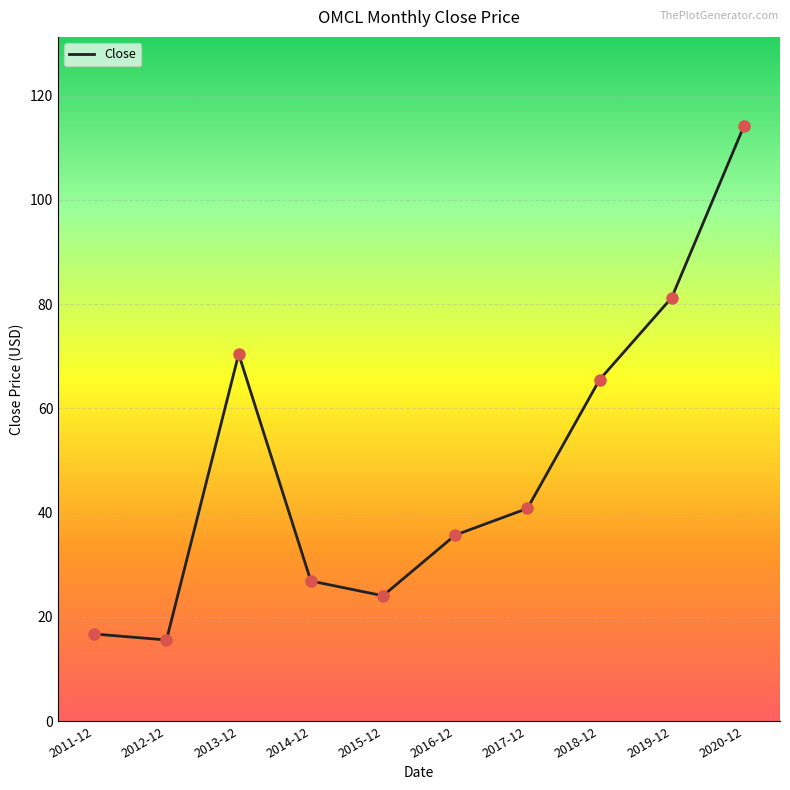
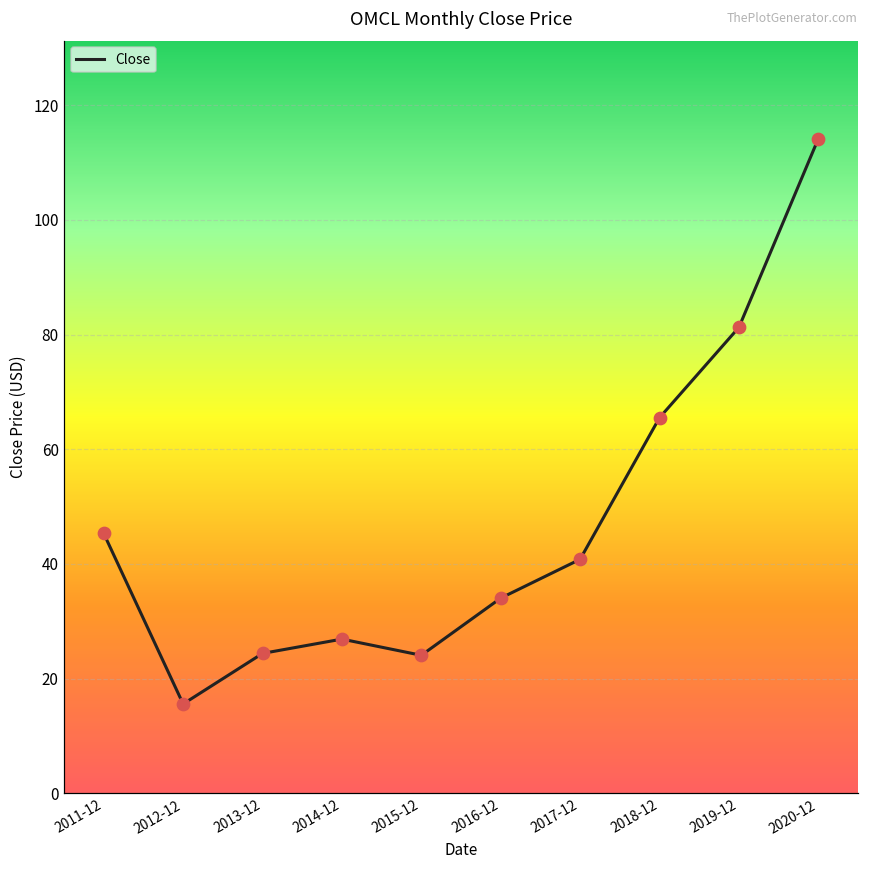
2011-12: 17 -> 45
2013-12: 70 -> 24
2016-12: 36 -> 34
